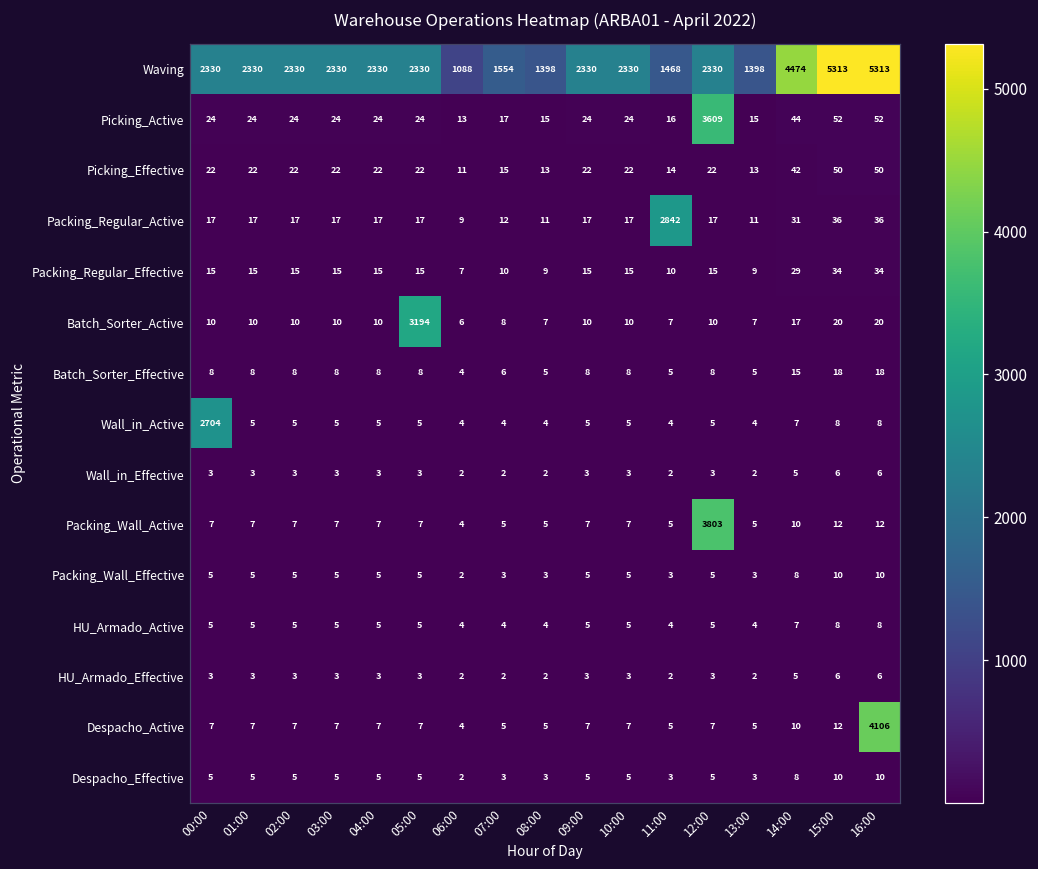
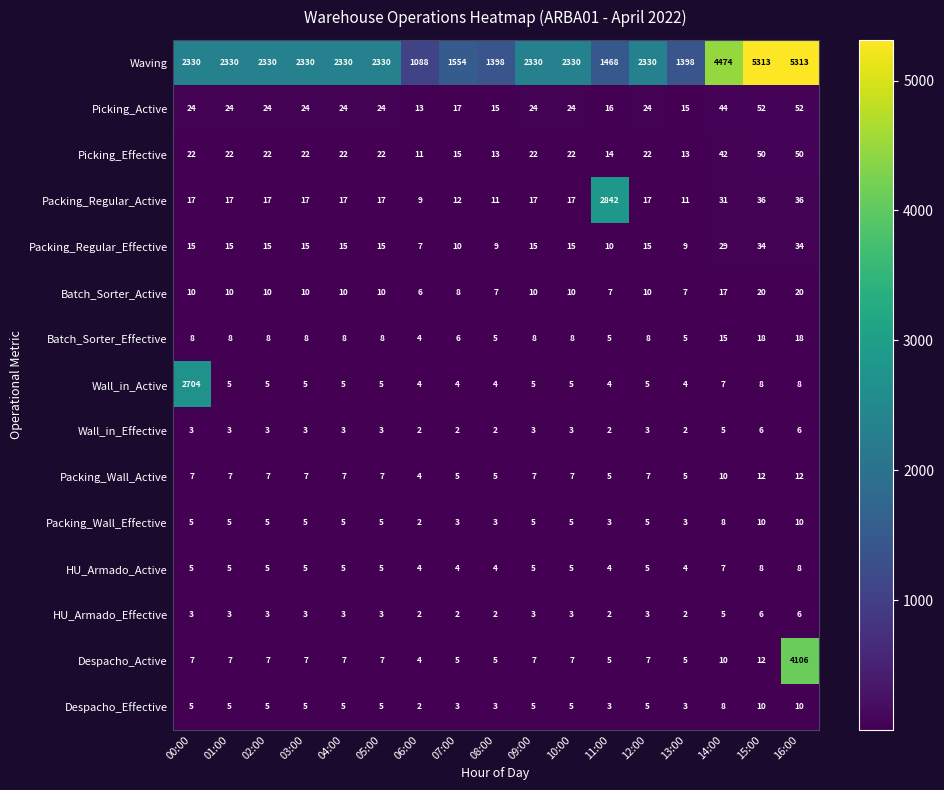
Picking_Active, 12:00: 3609 -> 24
Batch_Sorter_Active, 05:00: 3194 -> 10
Packing_Wall_Active, 12:00: 3803 -> 7
